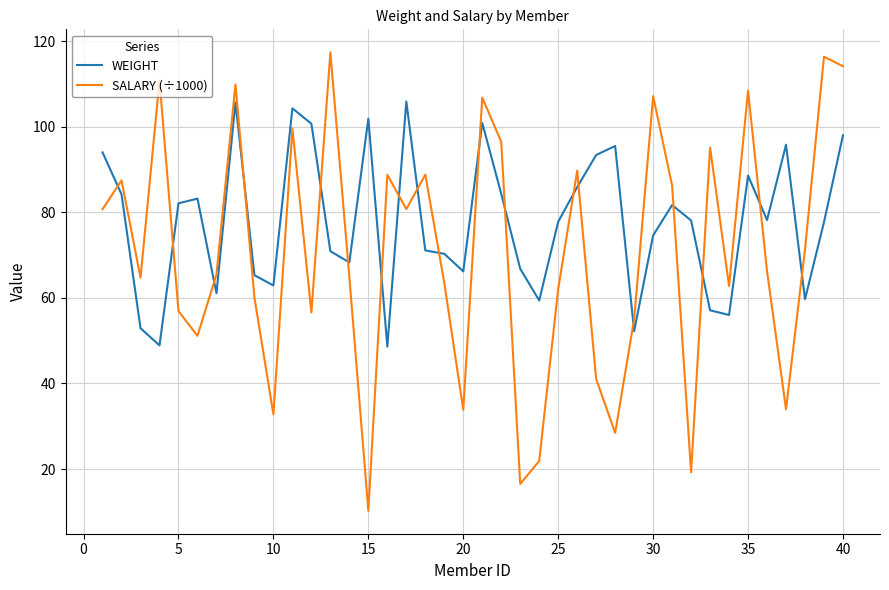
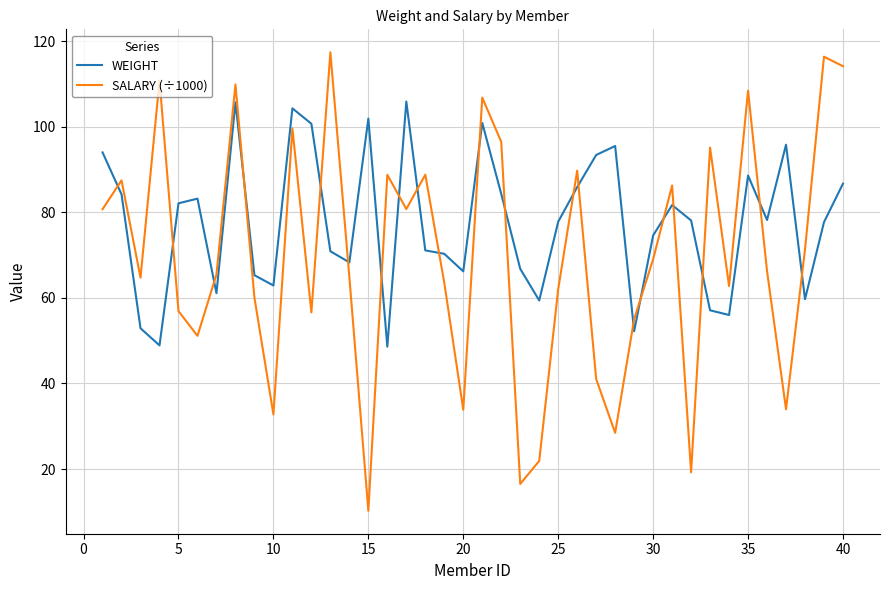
SALARY (÷1000), 30: 107 -> 69
WEIGHT, 40: 98 -> 87
